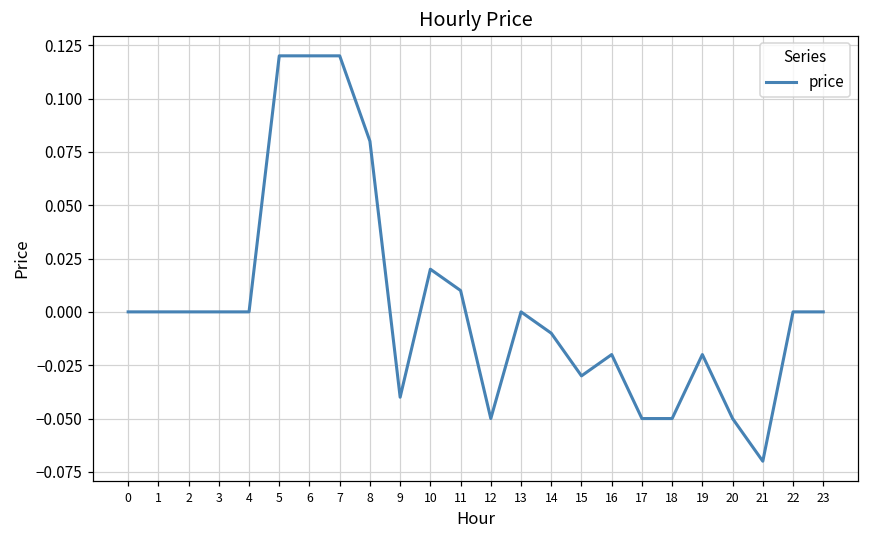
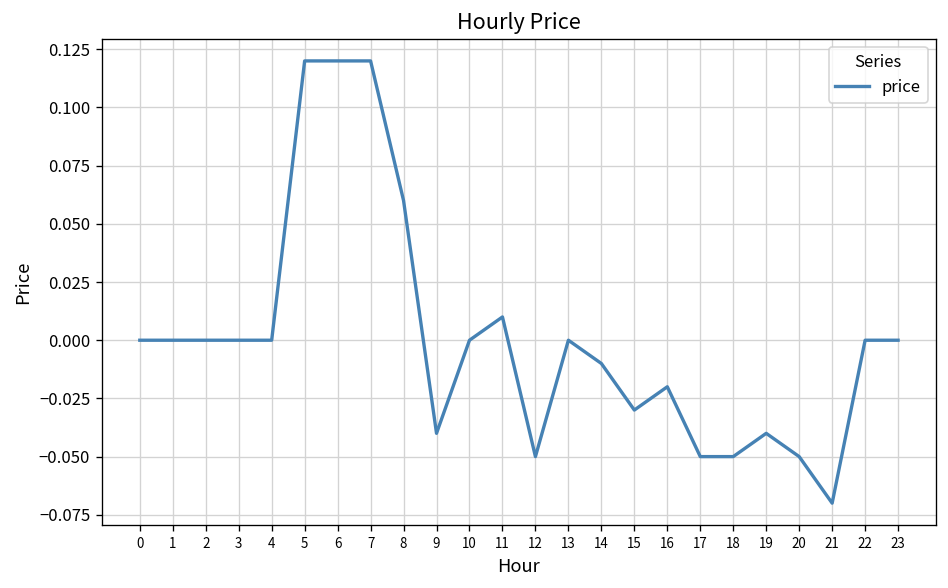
8: 0.08 -> 0.06
10: 0.02 -> 0.00
19: -0.02 -> -0.04
